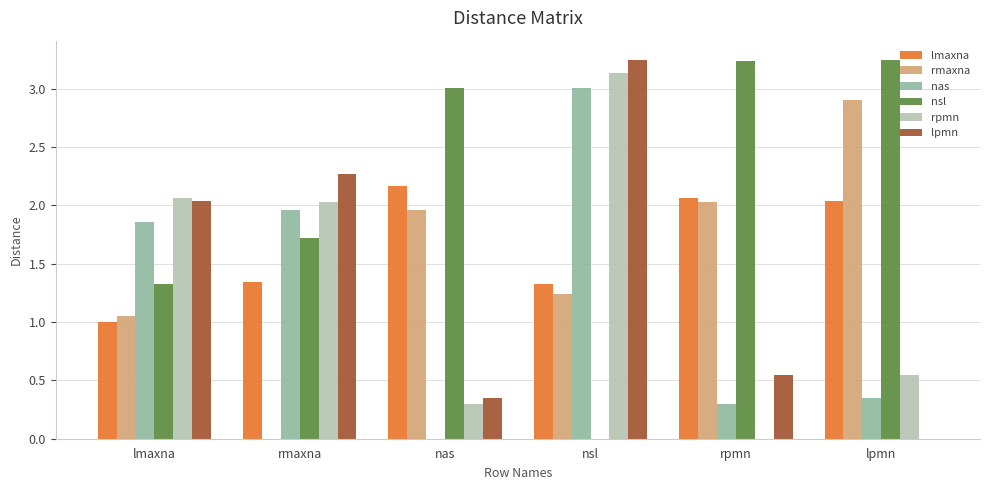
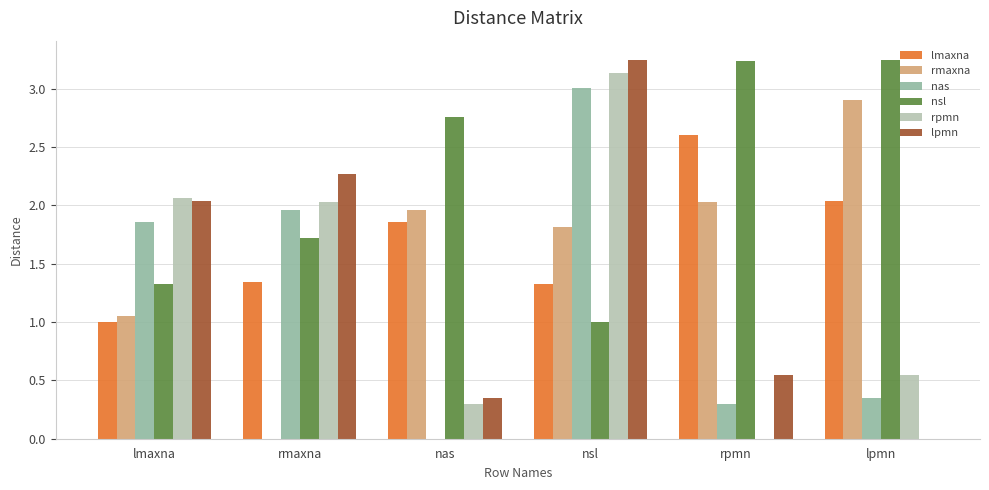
lmaxna, nas: 2.17 -> 1.86
nsl, nas: 3.00 -> 2.76
rmaxna, nsl: 1.24 -> 1.82
nsl, nsl: 0 -> 1
lmaxna, rpmn: 2.07 -> 2.60
